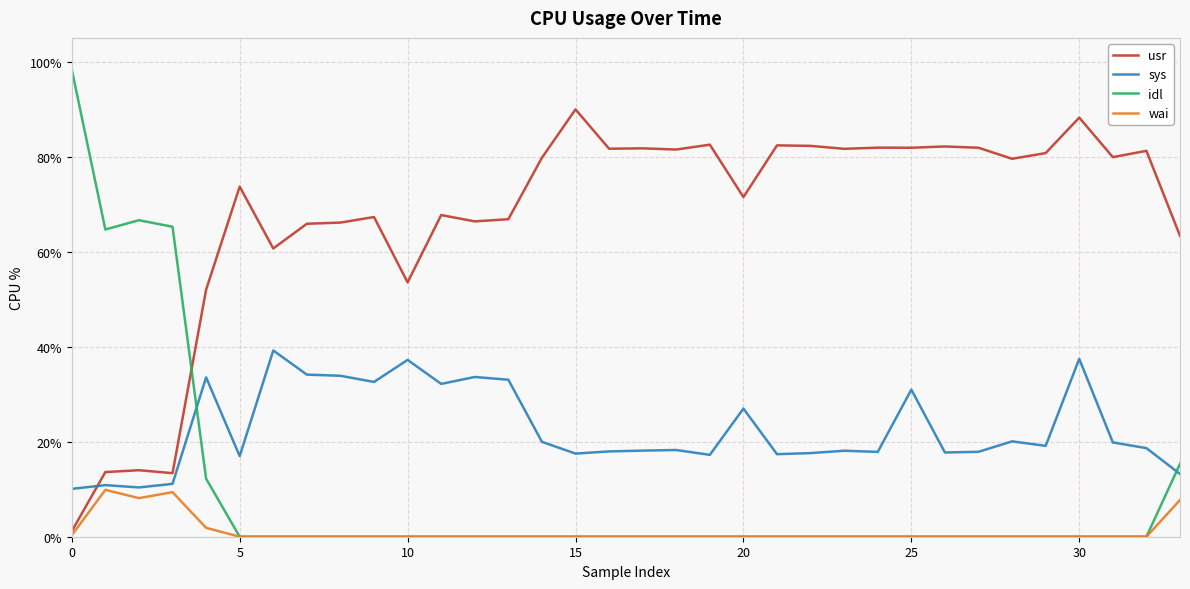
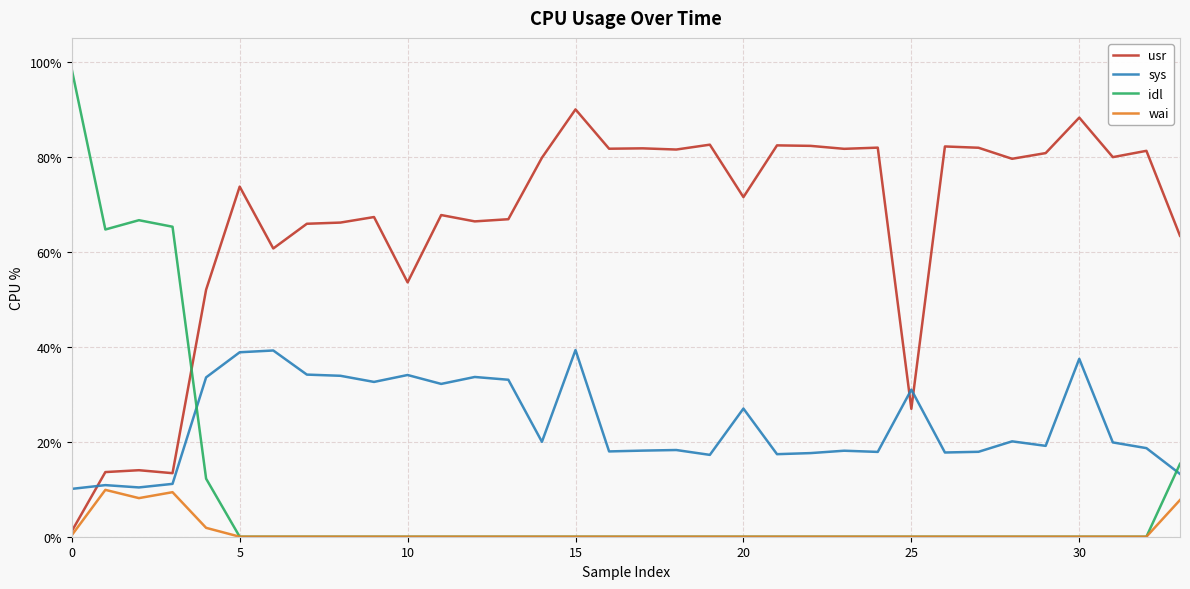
sys, 5: 17% -> 39%
sys, 10: 37% -> 34%
sys, 15: 18% -> 39%
usr, 25: 82% -> 27%
